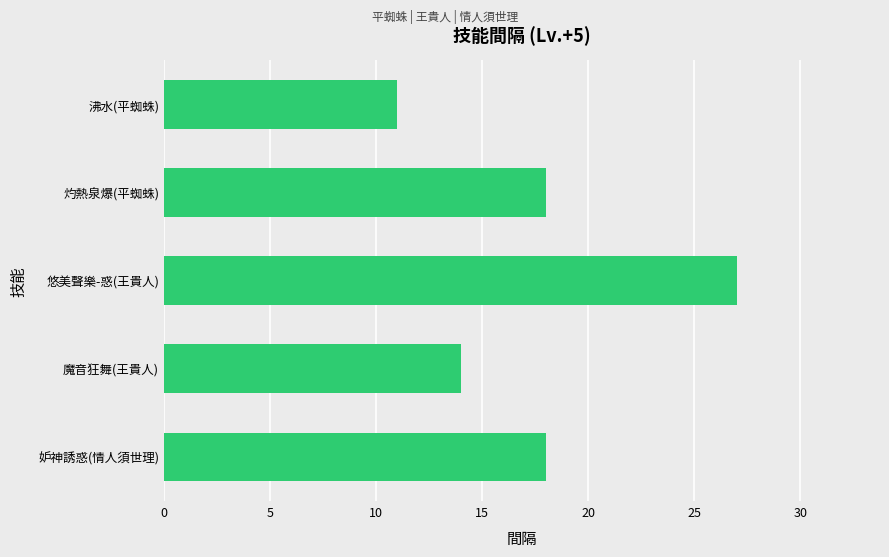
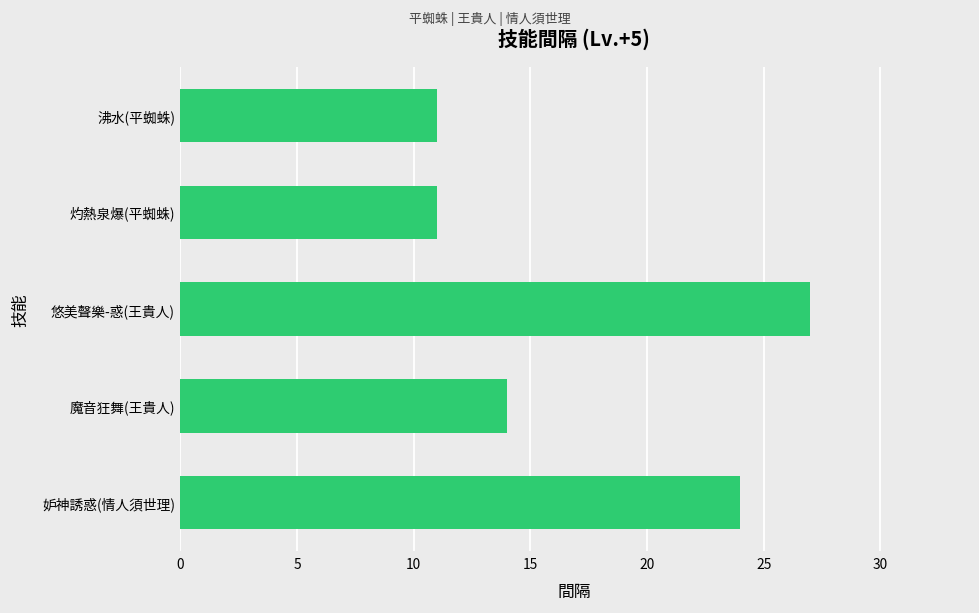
灼熱泉爆(平蜘蛛): 18 -> 11
妒神誘惑(情人須世理): 18 -> 24
